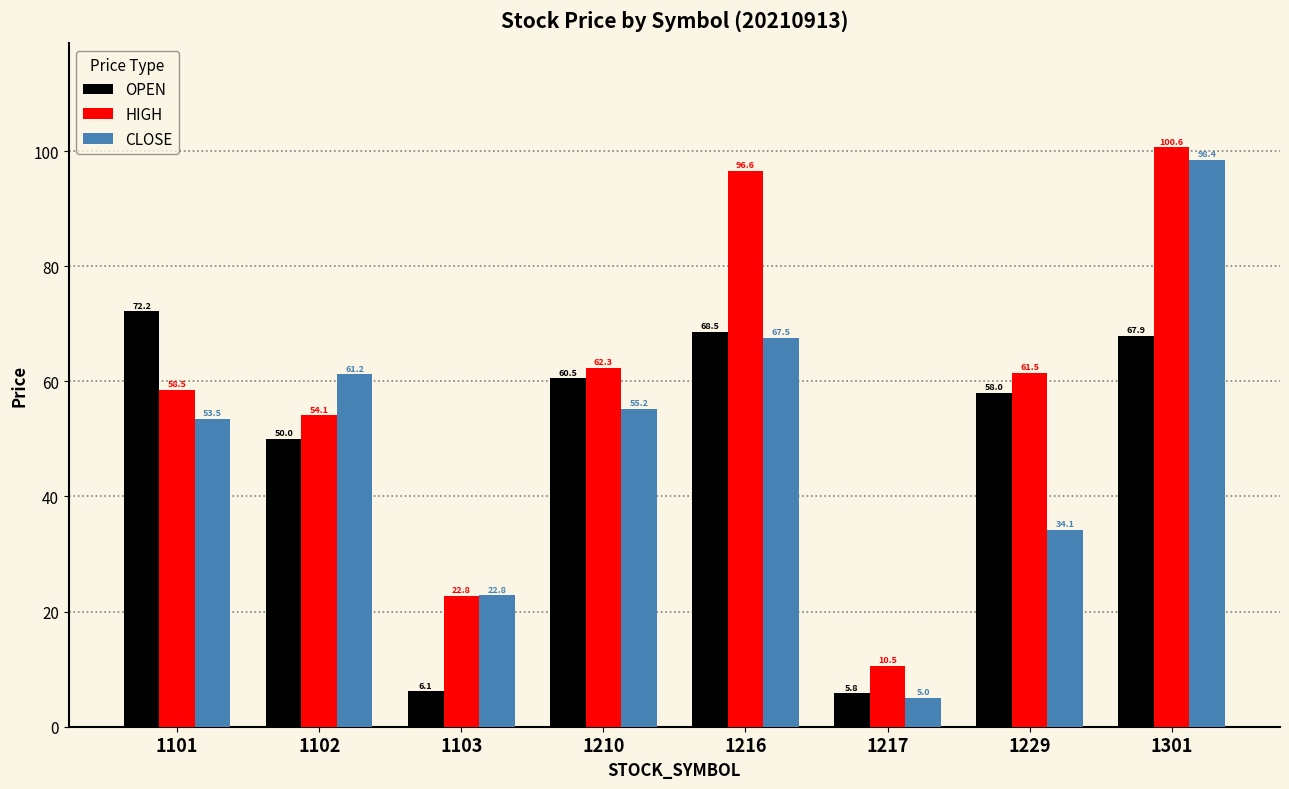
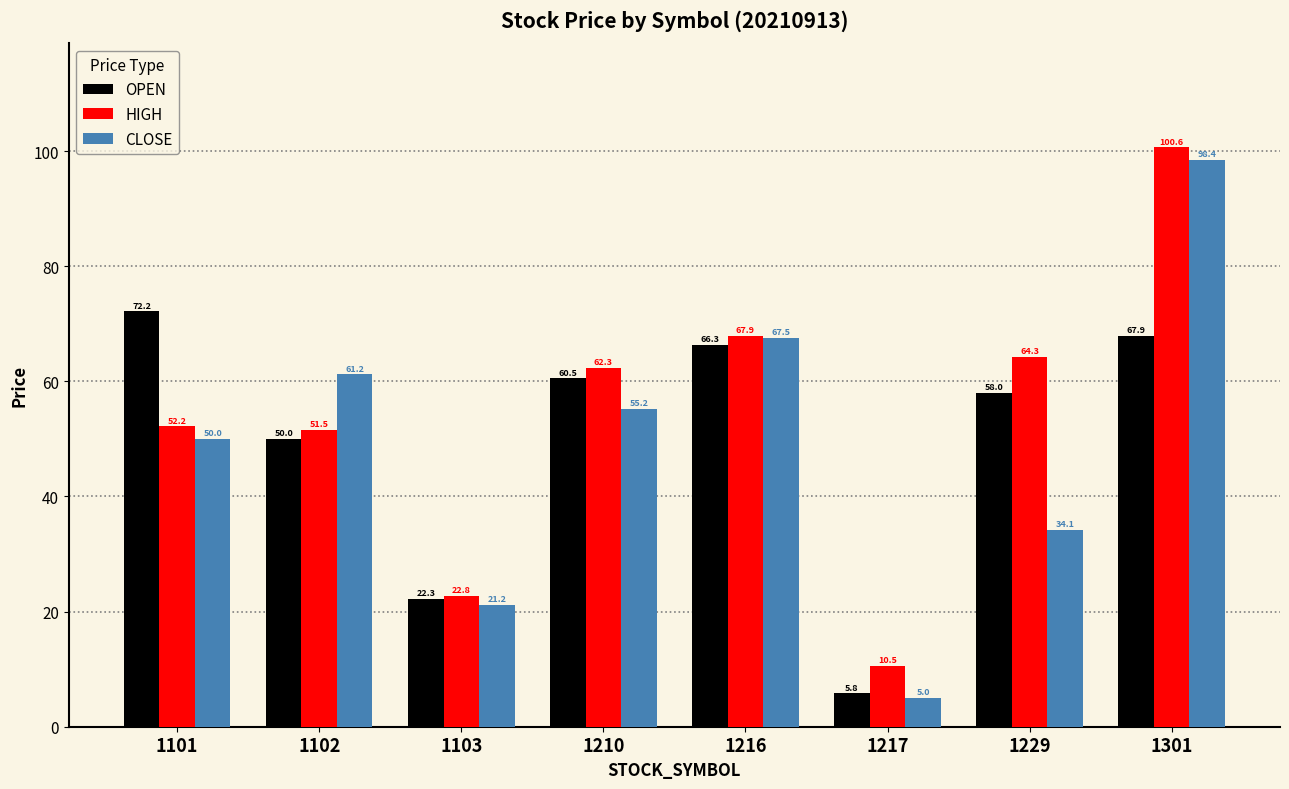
HIGH, 1101: 58.5 -> 52.2
CLOSE, 1101: 53.5 -> 50.0
HIGH, 1102: 54.1 -> 51.5
OPEN, 1103: 6.1 -> 22.3
CLOSE, 1103: 22.8 -> 21.2
OPEN, 1216: 68.5 -> 66.3
HIGH, 1216: 96.6 -> 67.9
HIGH, 1229: 61.5 -> 64.3
